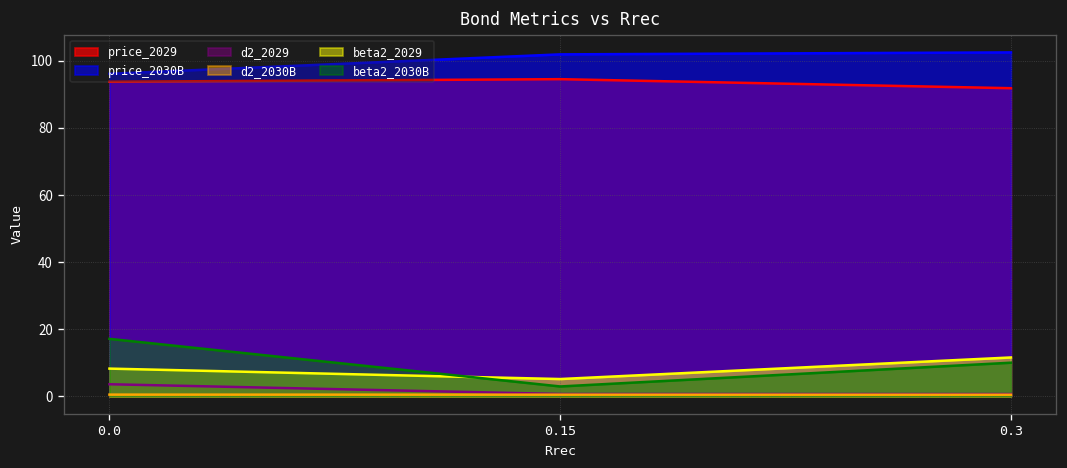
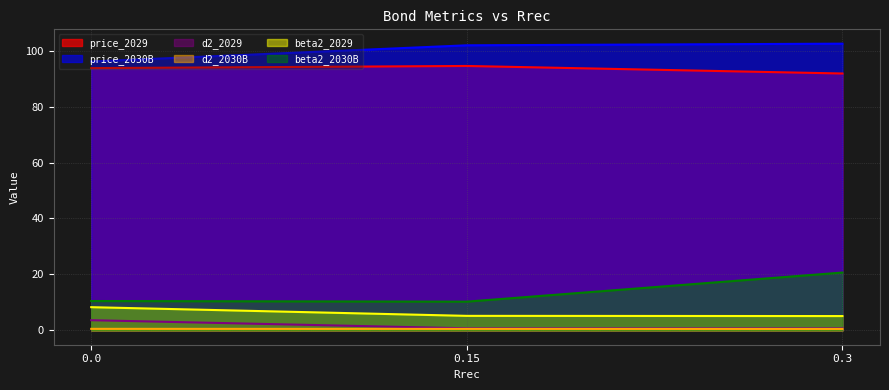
beta2_2030B, 0.0: 17 -> 10
beta2_2030B, 0.15: 3 -> 10
beta2_2029, 0.3: 12 -> 5
beta2_2030B, 0.3: 10 -> 21
